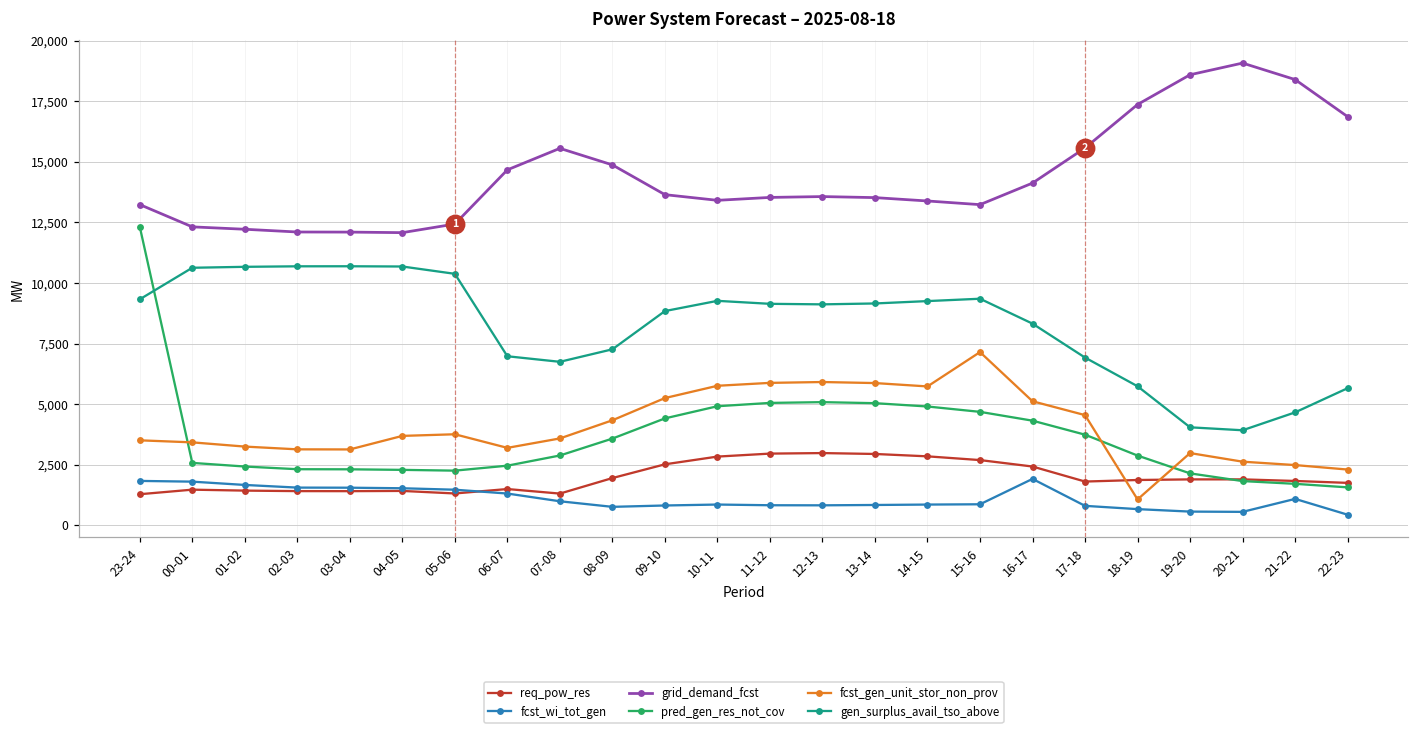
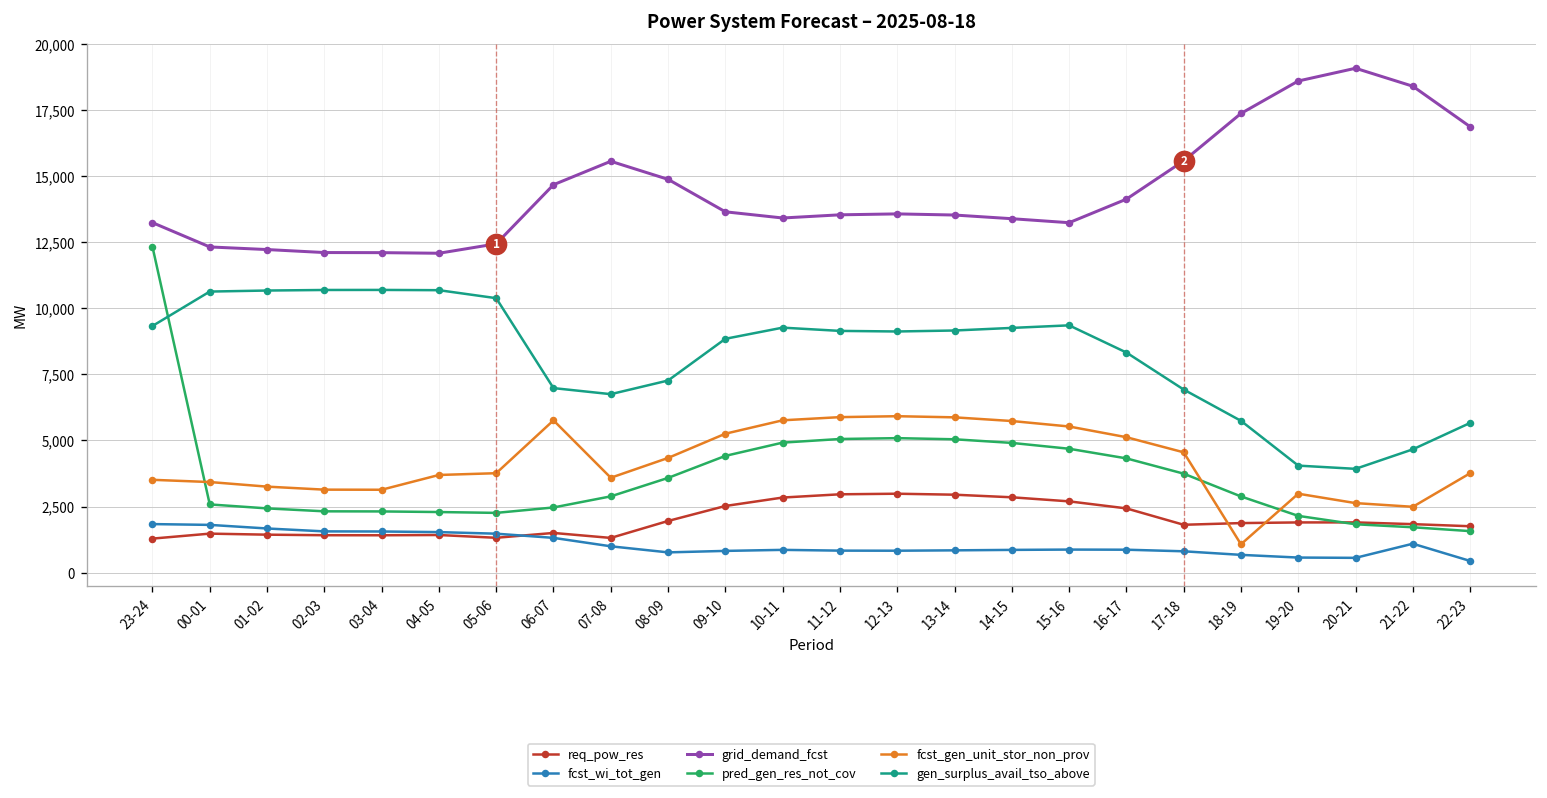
fcst_gen_unit_stor_non_prov, 06-07: 3,200 -> 5,800
fcst_gen_unit_stor_non_prov, 15-16: 7,200 -> 5,500
fcst_wi_tot_gen, 16-17: 1,900 -> 900
fcst_gen_unit_stor_non_prov, 22-23: 2,300 -> 3,800
